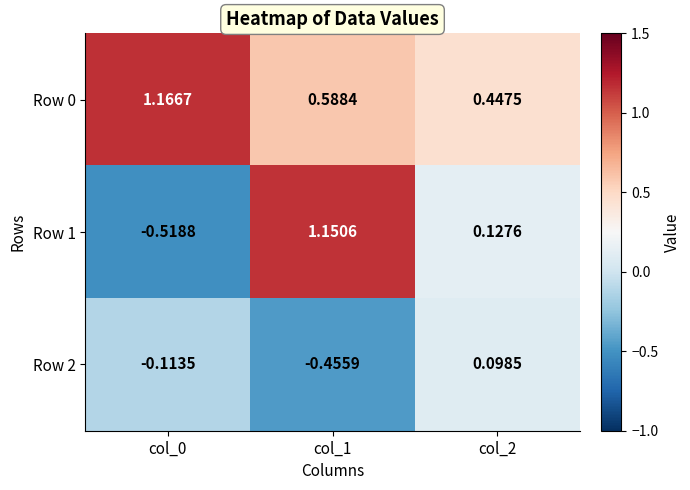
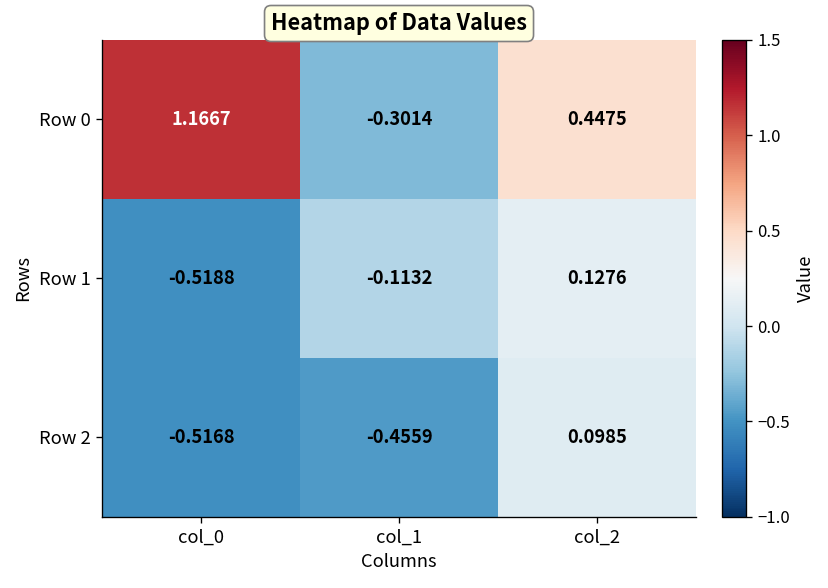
Row 0, col_1: 0.5884 -> -0.3014
Row 1, col_1: 1.1506 -> -0.1132
Row 2, col_0: -0.1135 -> -0.5168
